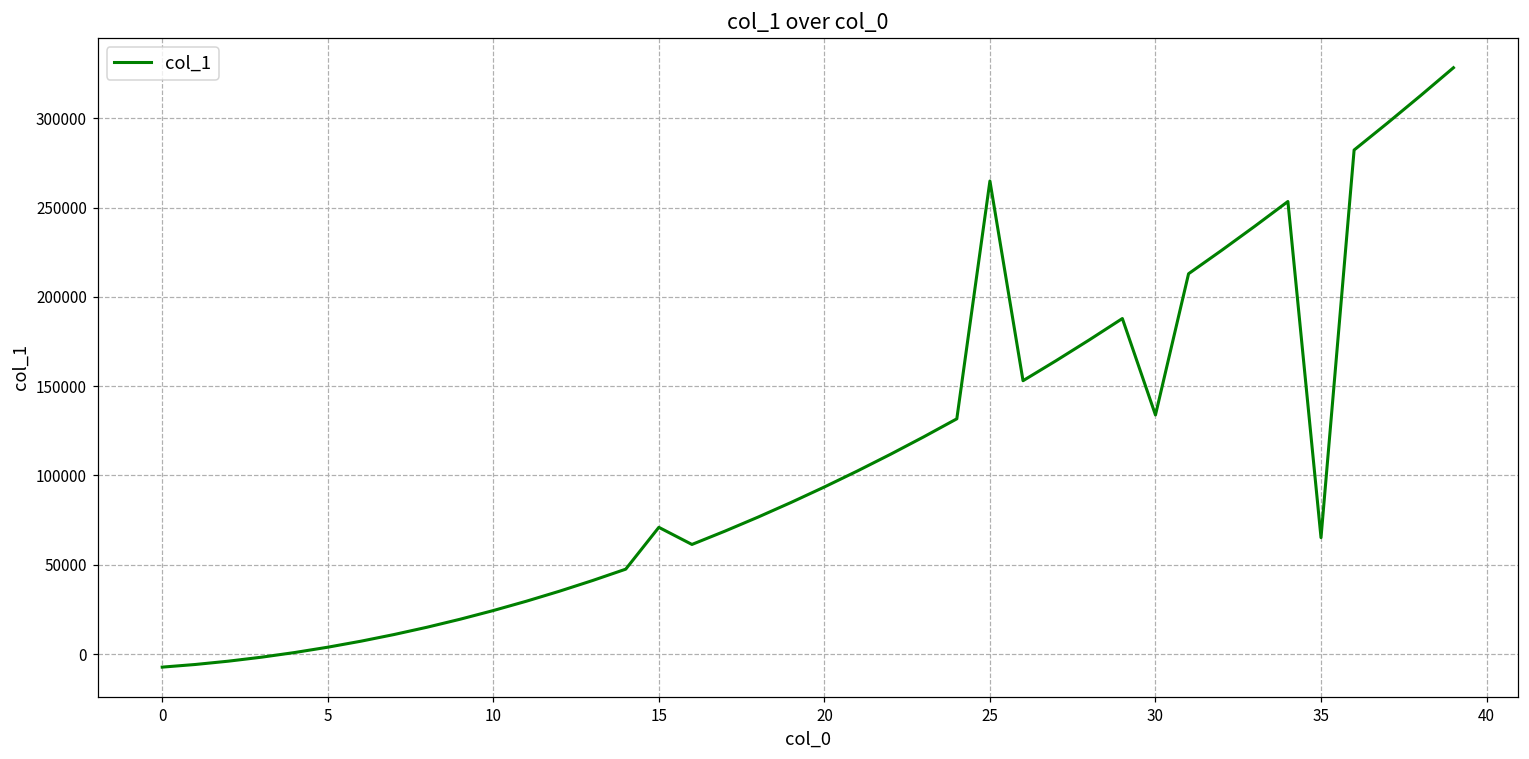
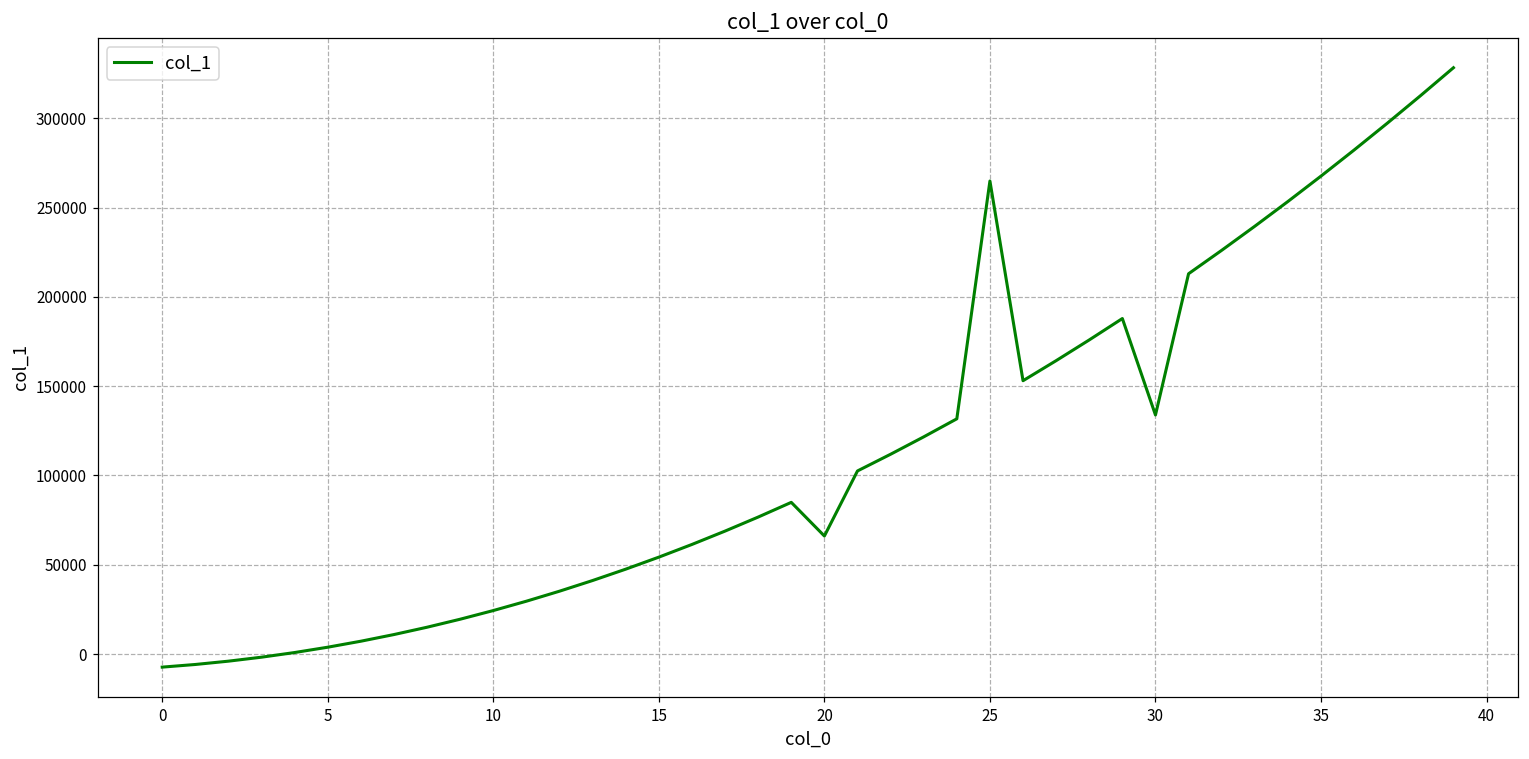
15: 71000 -> 54000
20: 94000 -> 66000
35: 65000 -> 268000
